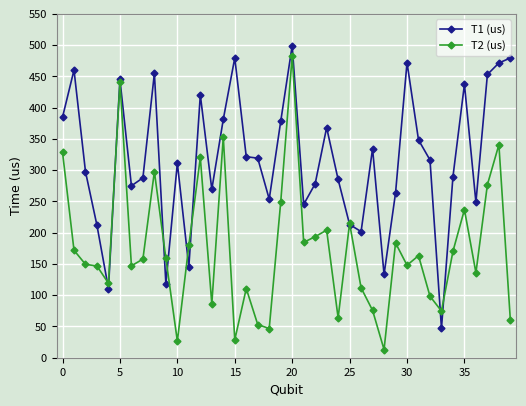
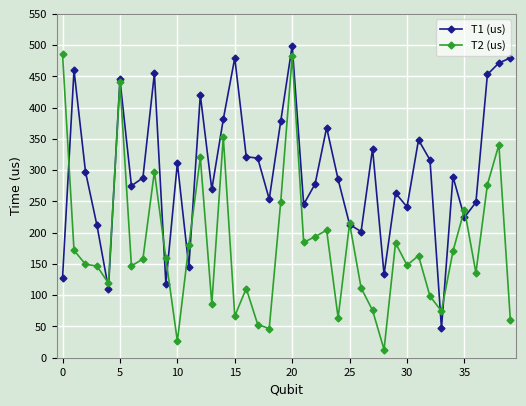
T1 (us), 0: 380 -> 130
T2 (us), 0: 330 -> 490
T2 (us), 15: 30 -> 70
T1 (us), 30: 470 -> 240
T1 (us), 35: 440 -> 220
